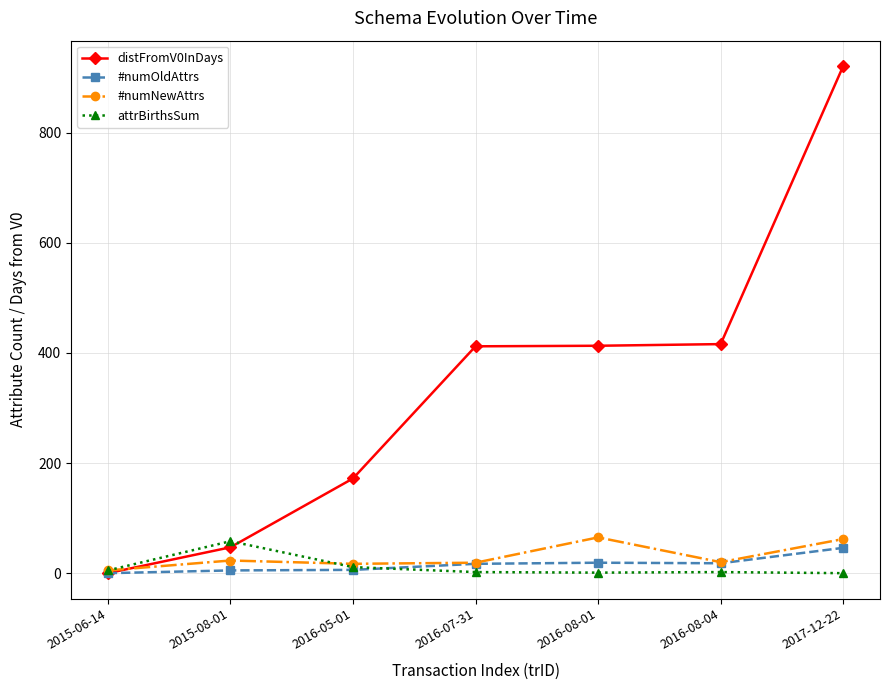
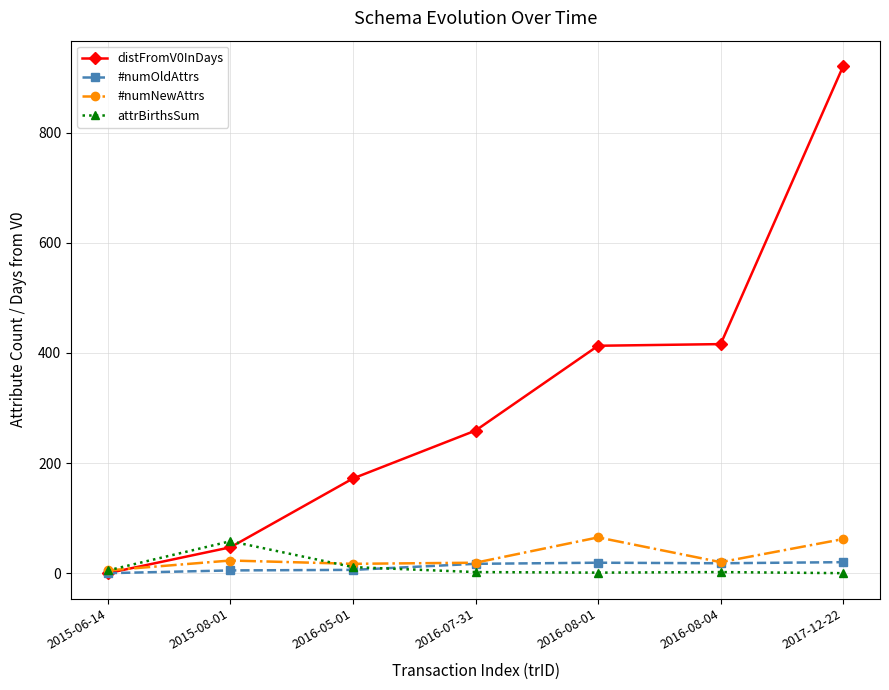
distFromV0InDays, 2016-07-31: 410 -> 260
#numOldAttrs, 2017-12-22: 50 -> 20
